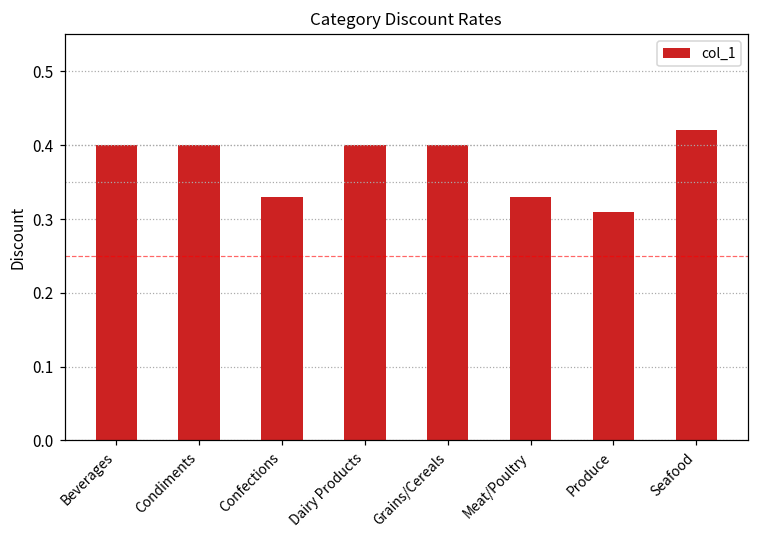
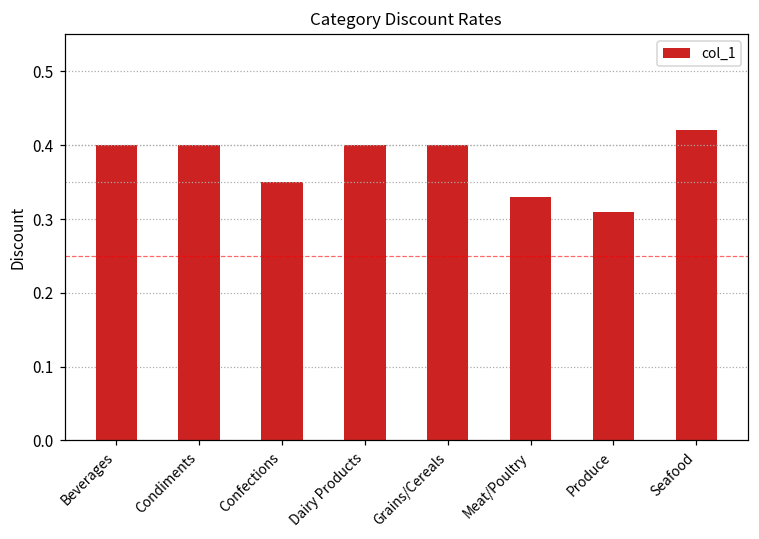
Confections: 0.33 -> 0.35
